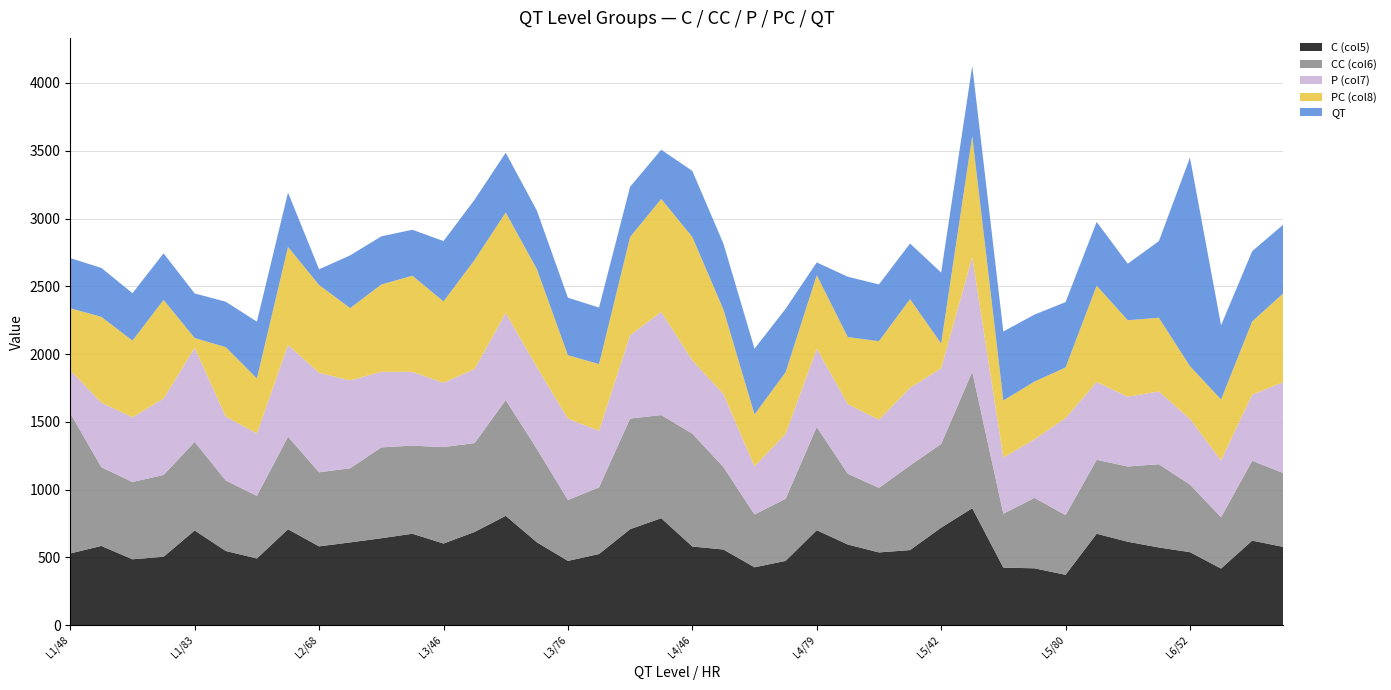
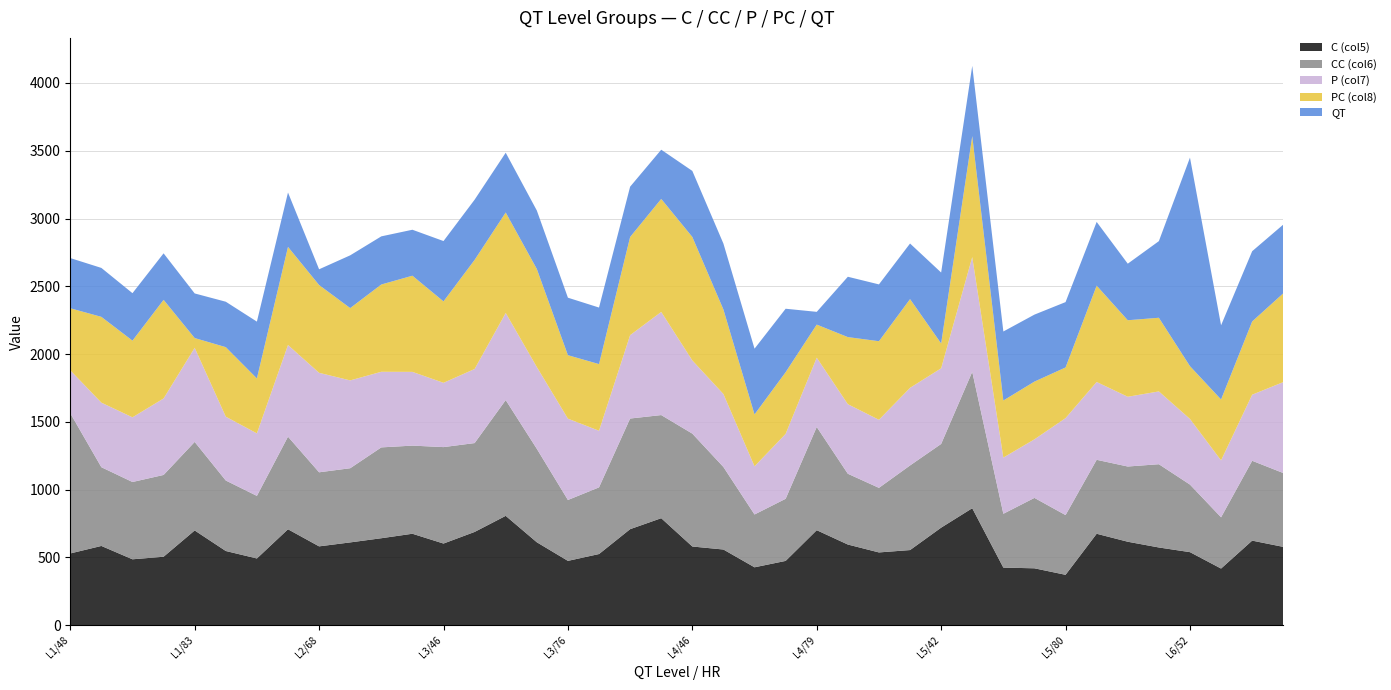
P (col7), L4/79: 580 -> 510
PC (col8), L4/79: 540 -> 240
